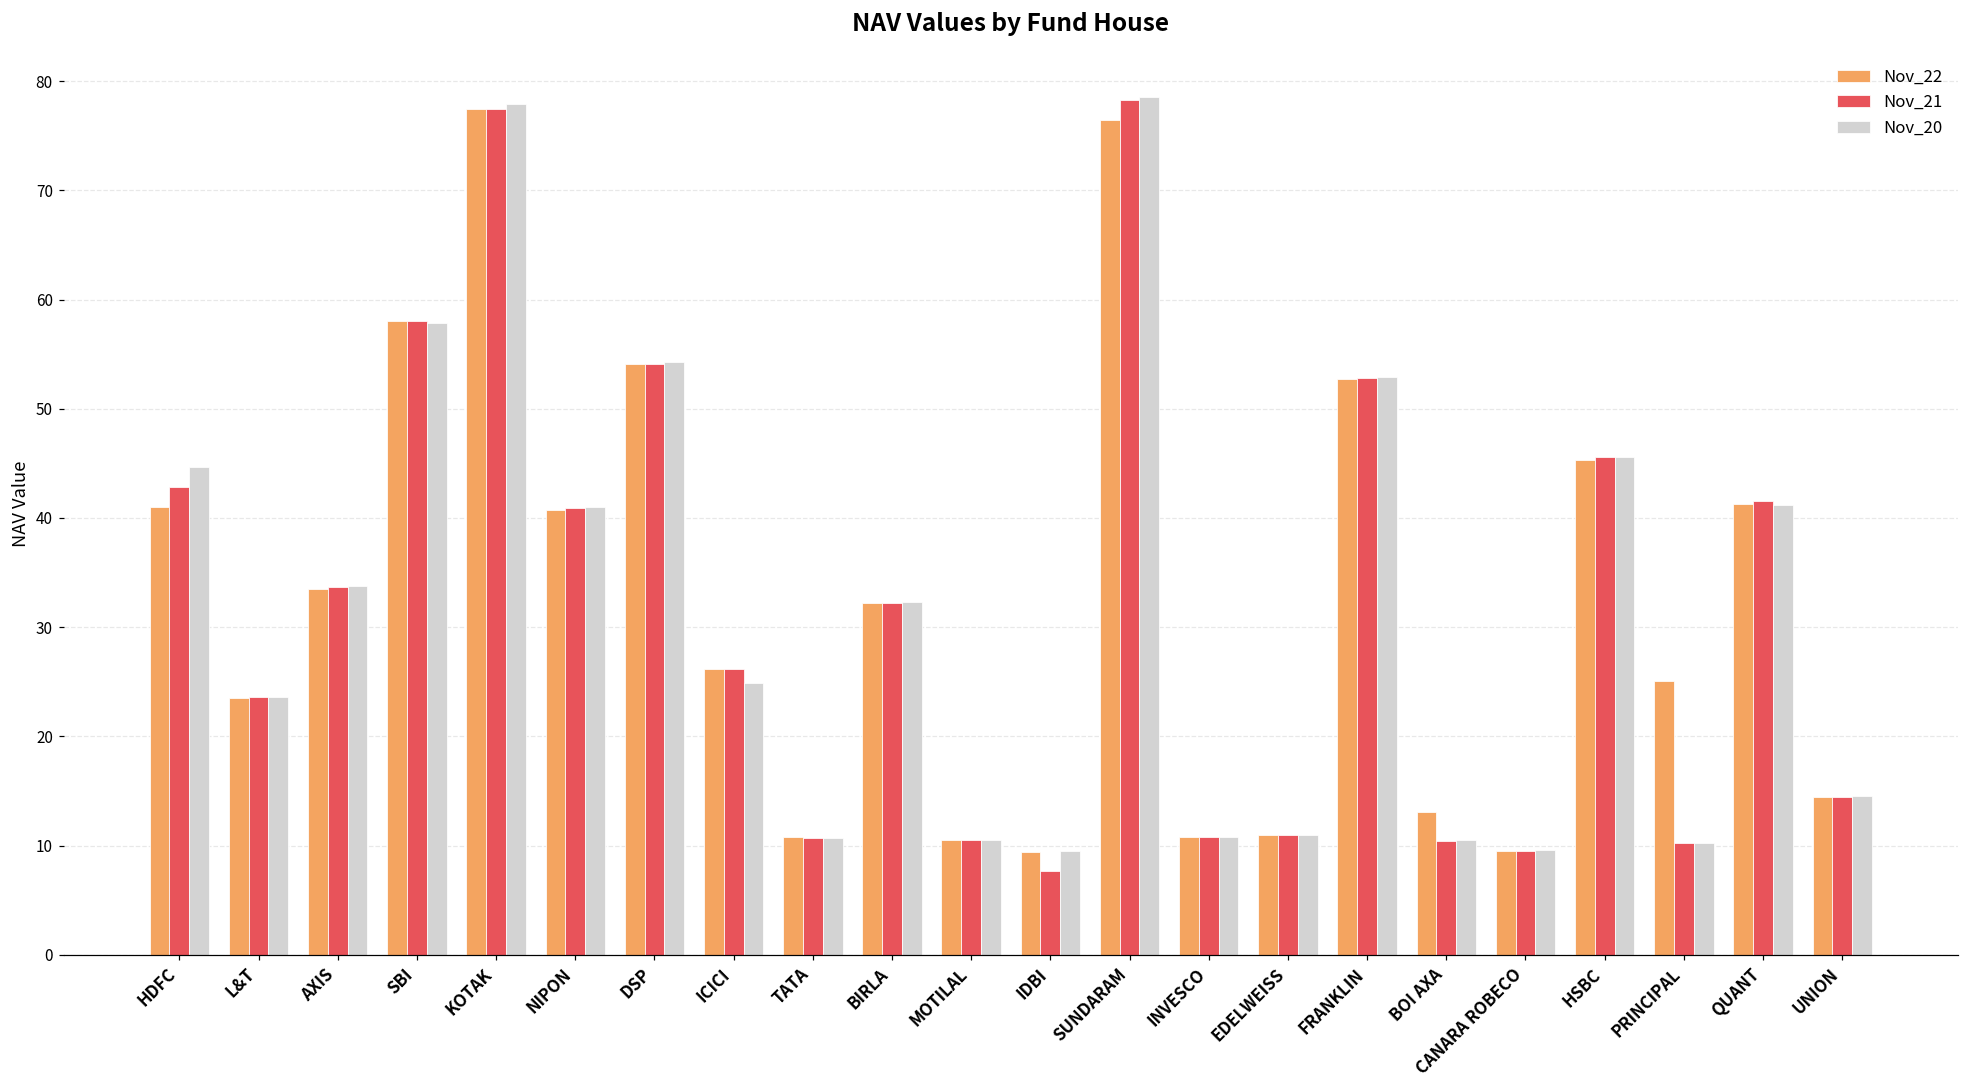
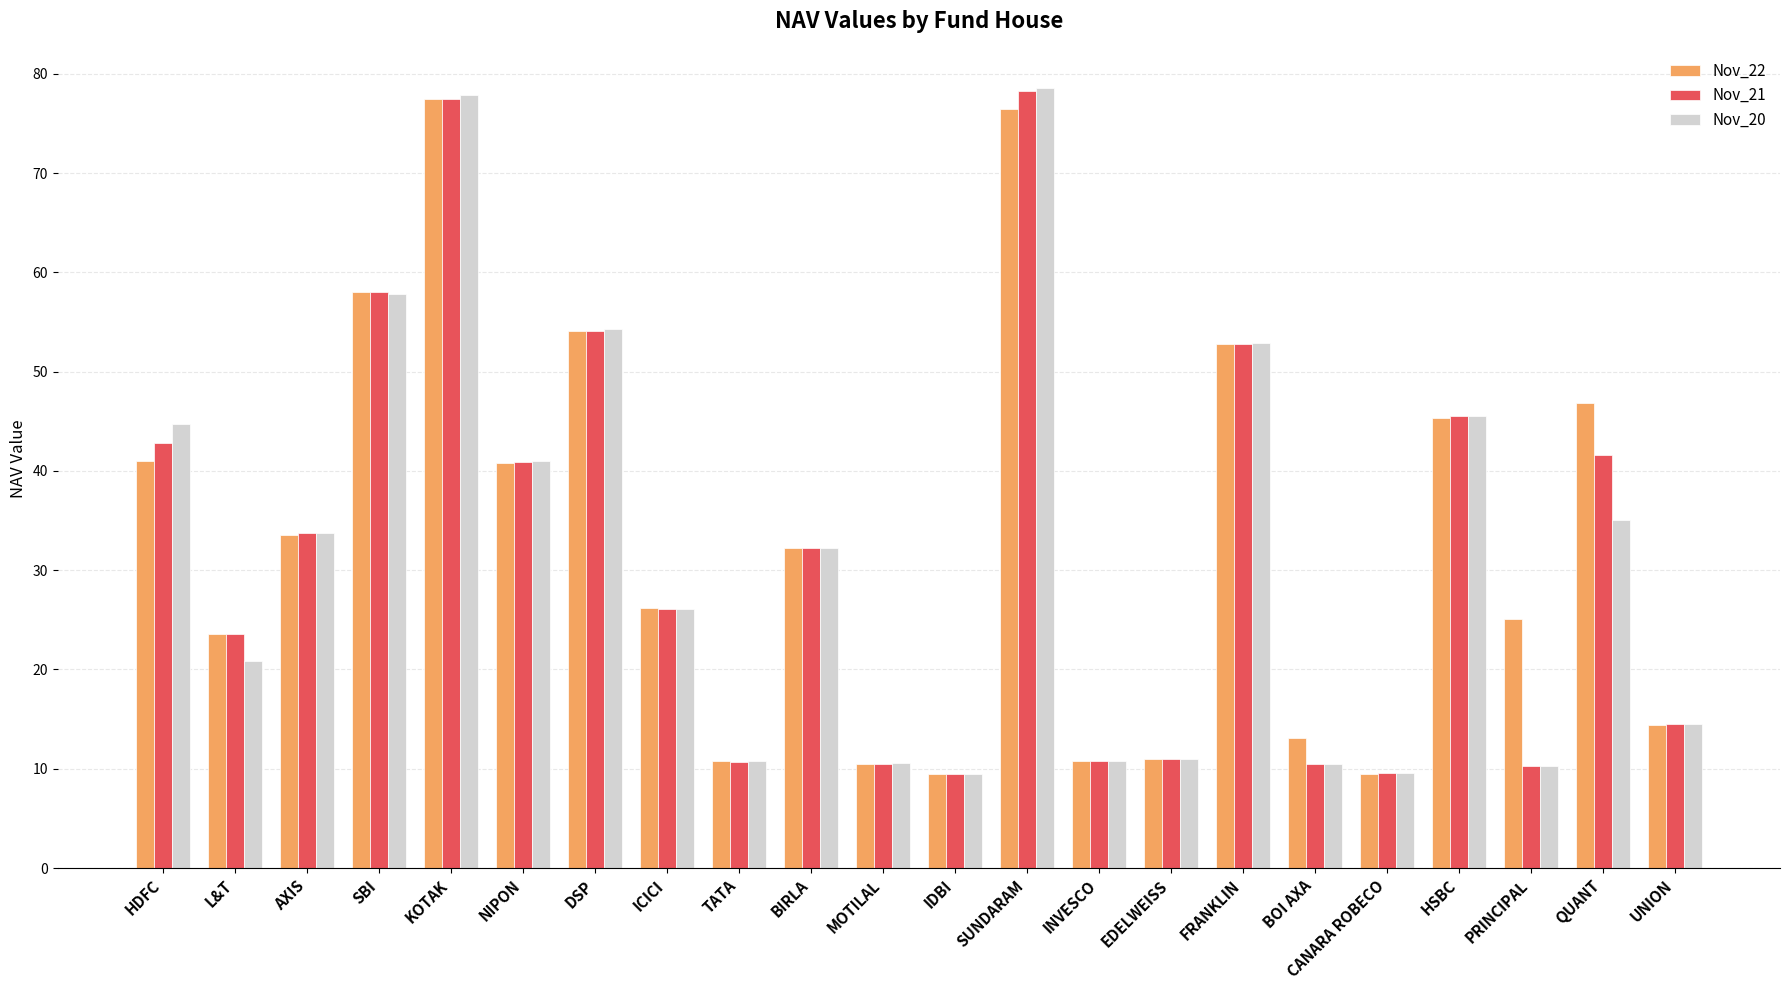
Nov_20, L&T: 24 -> 21
Nov_20, ICICI: 25 -> 26
Nov_21, IDBI: 8 -> 9
Nov_22, QUANT: 41 -> 47
Nov_20, QUANT: 41 -> 35
